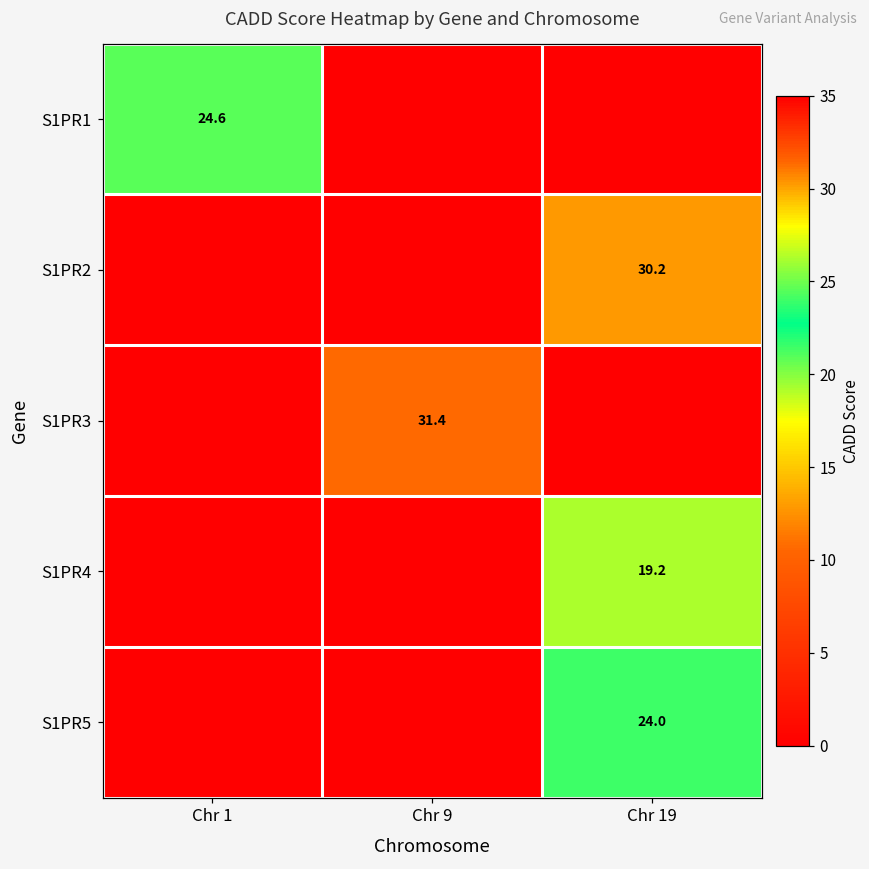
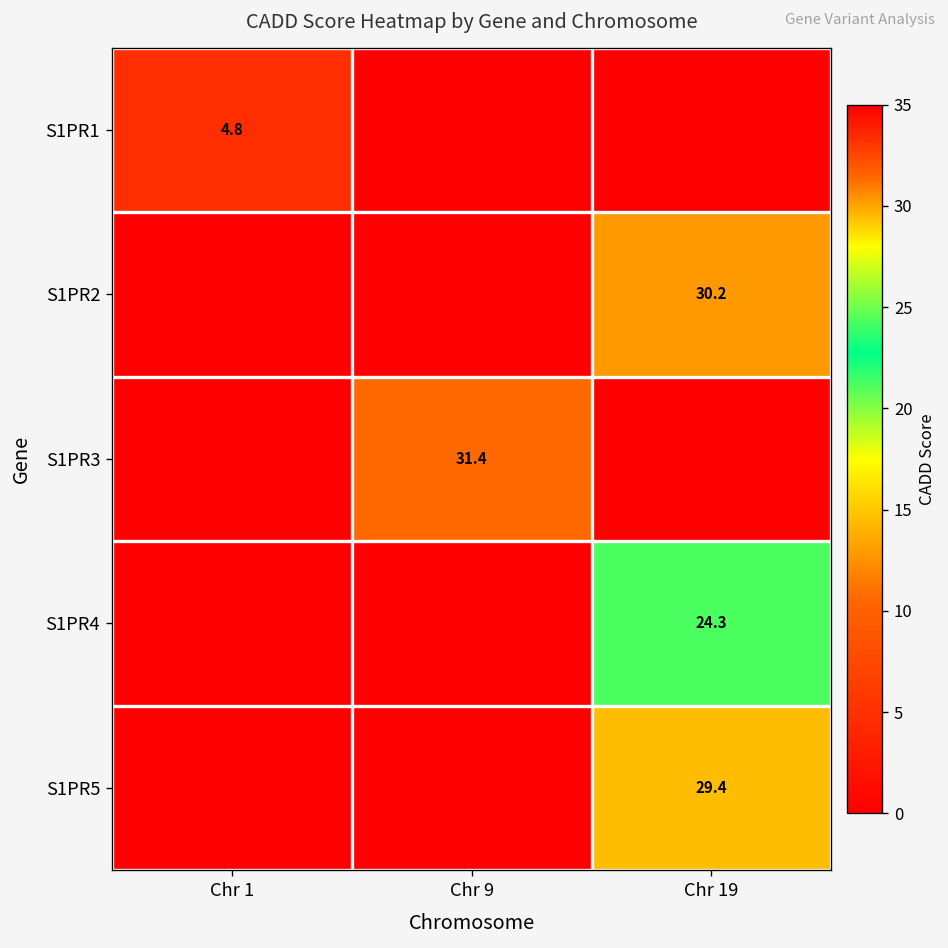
S1PR1, Chr 1: 24.6 -> 4.8
S1PR4, Chr 19: 19.2 -> 24.3
S1PR5, Chr 19: 24.0 -> 29.4
